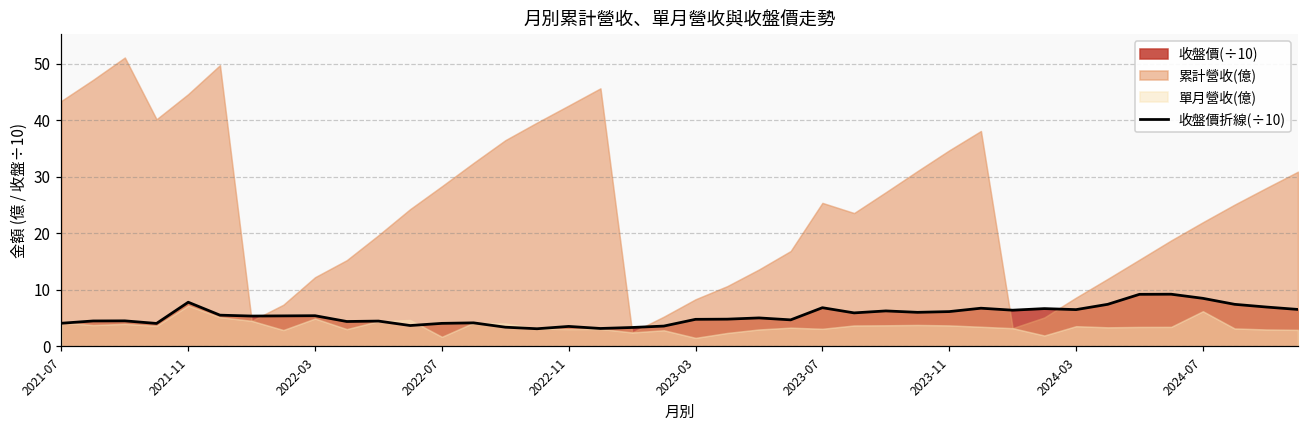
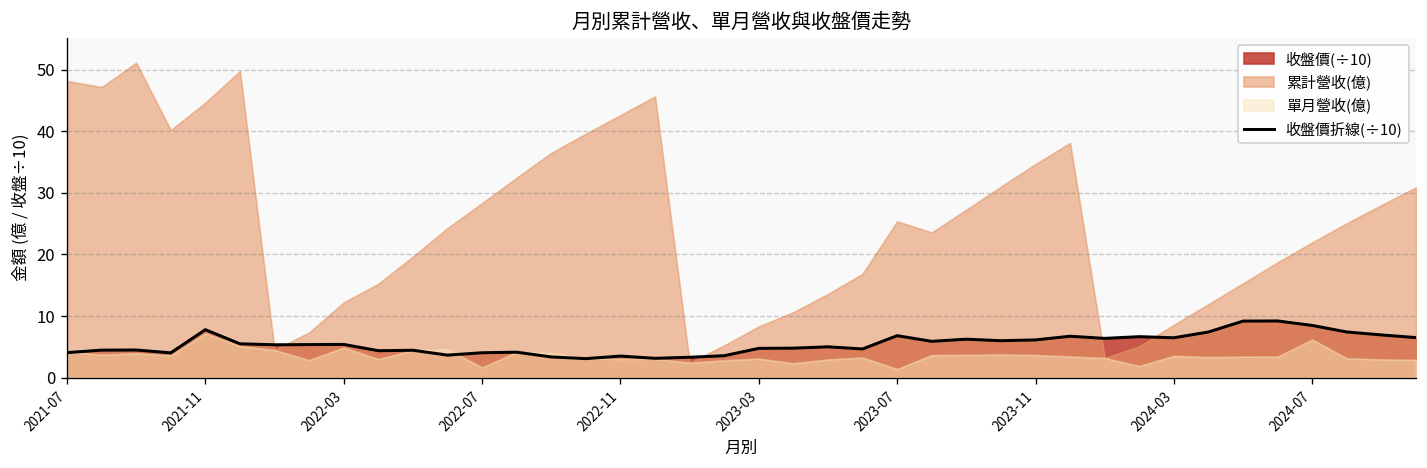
累計營收(億), 2021-07: 43 -> 48
單月營收(億), 2023-03: 1 -> 3
單月營收(億), 2023-07: 3 -> 1
